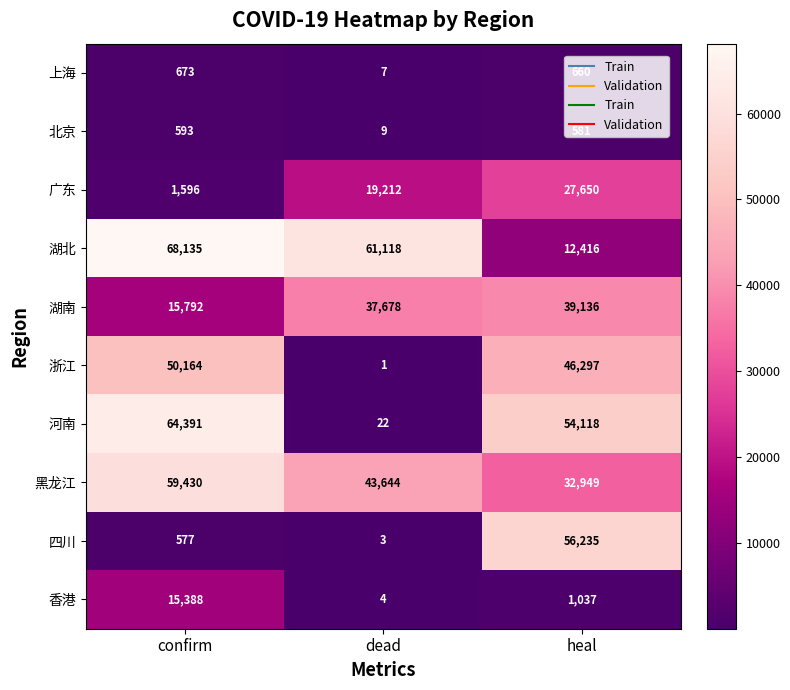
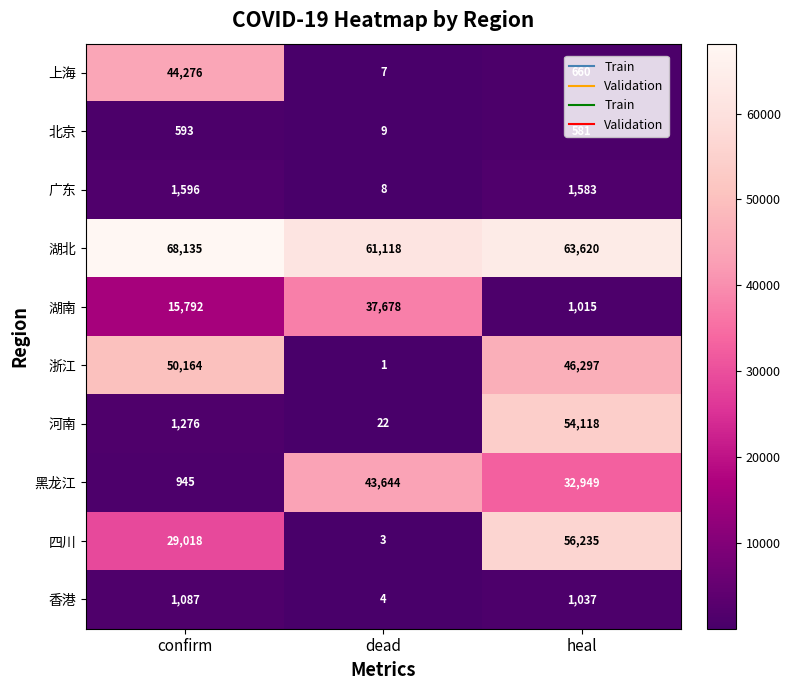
上海, confirm: 673 -> 44,276
广东, dead: 19,212 -> 8
广东, heal: 27,650 -> 1,583
湖北, heal: 12,416 -> 63,620
湖南, heal: 39,136 -> 1,015
河南, confirm: 64,391 -> 1,276
黑龙江, confirm: 59,430 -> 945
四川, confirm: 577 -> 29,018
香港, confirm: 15,388 -> 1,087
